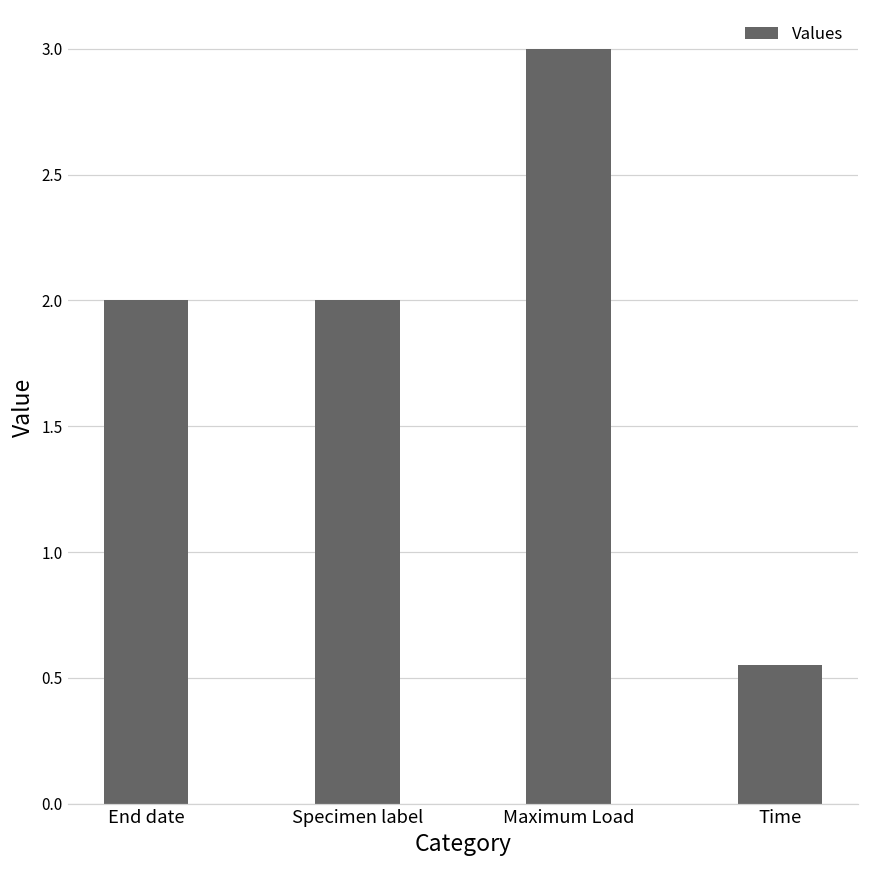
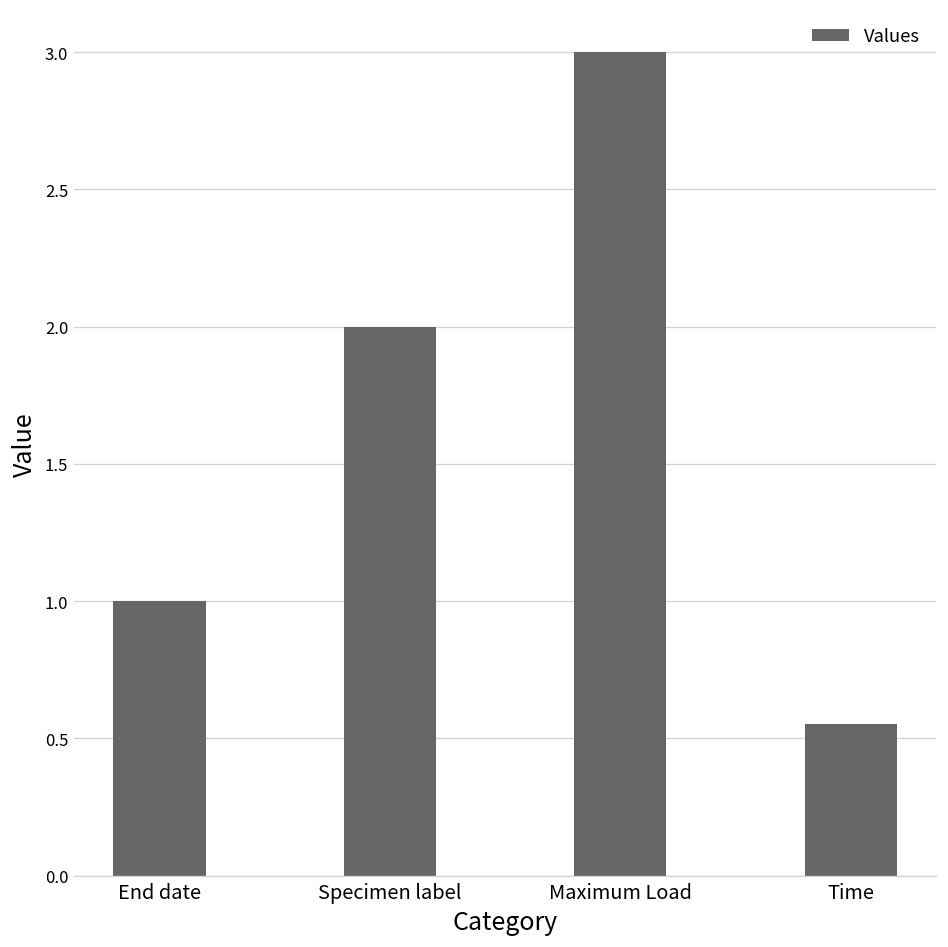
End date: 2 -> 1
